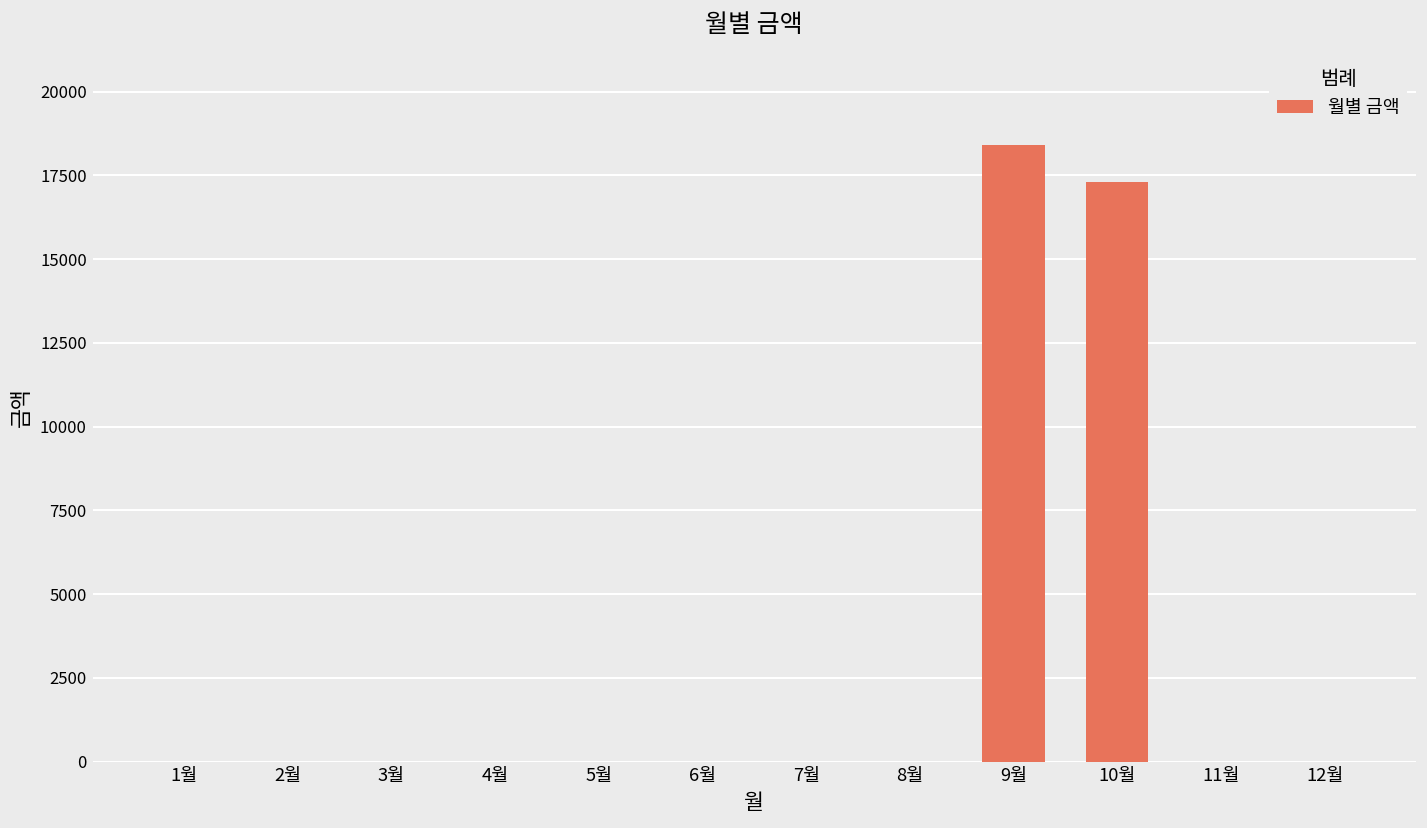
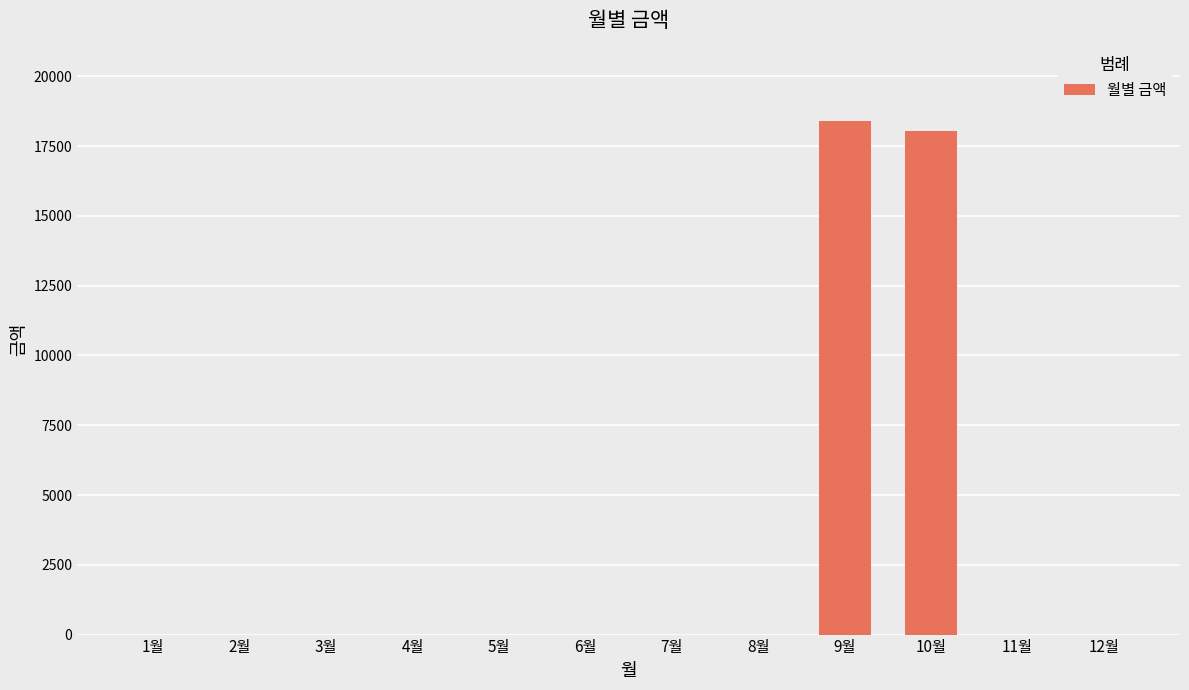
10월: 17300 -> 18000
